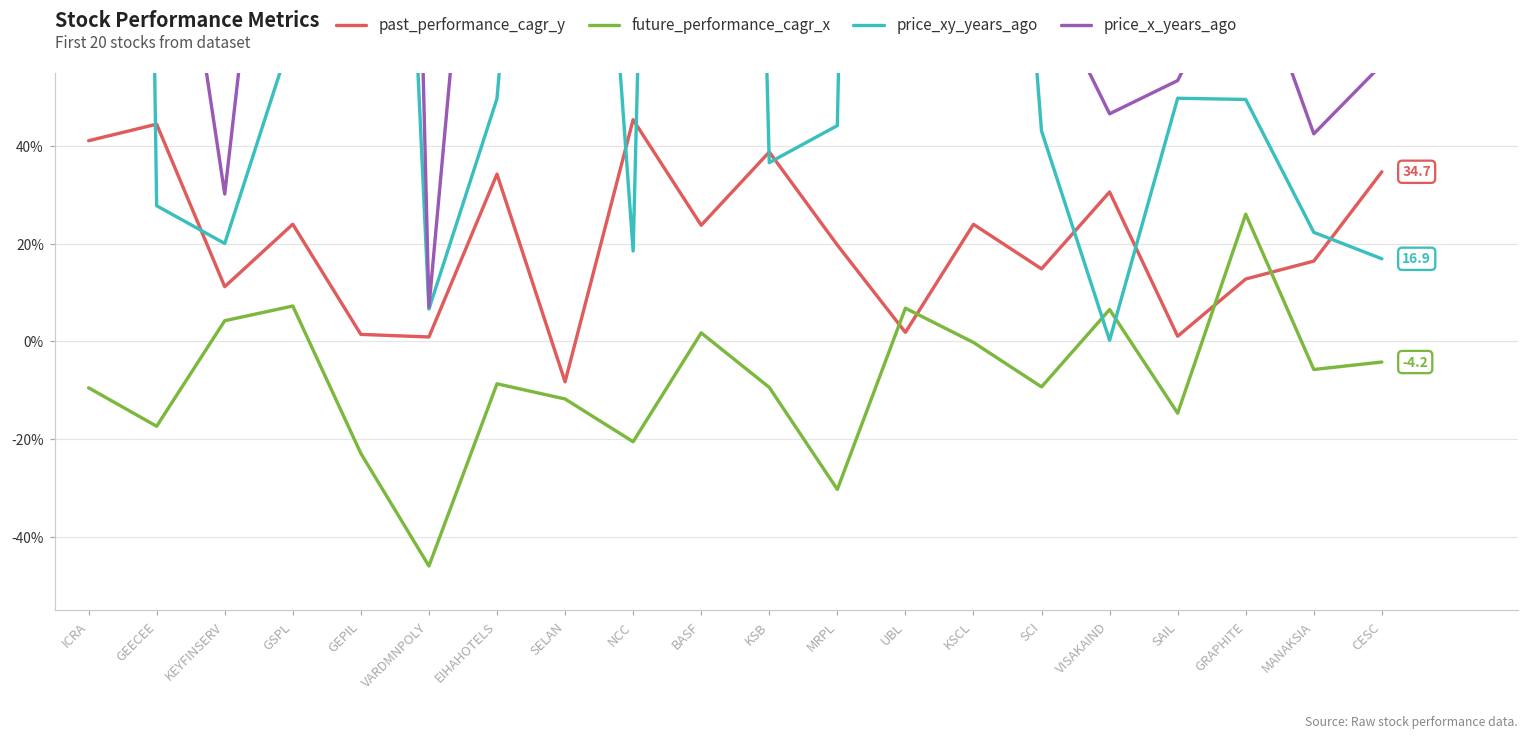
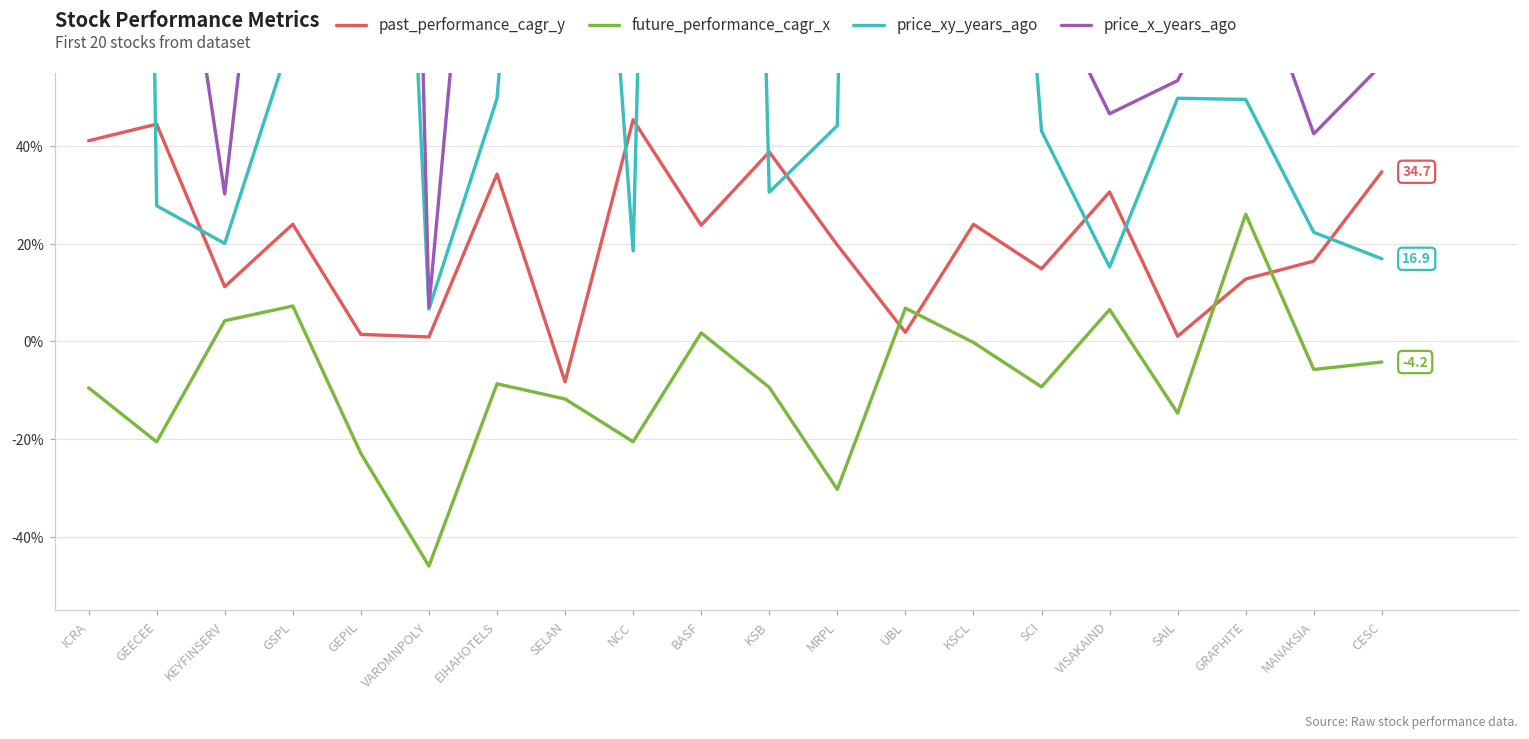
future_performance_cagr_x, GEECEE: -17% -> -21%
price_xy_years_ago, KSB: 37% -> 31%
price_xy_years_ago, VISAKAIND: 0% -> 15%
